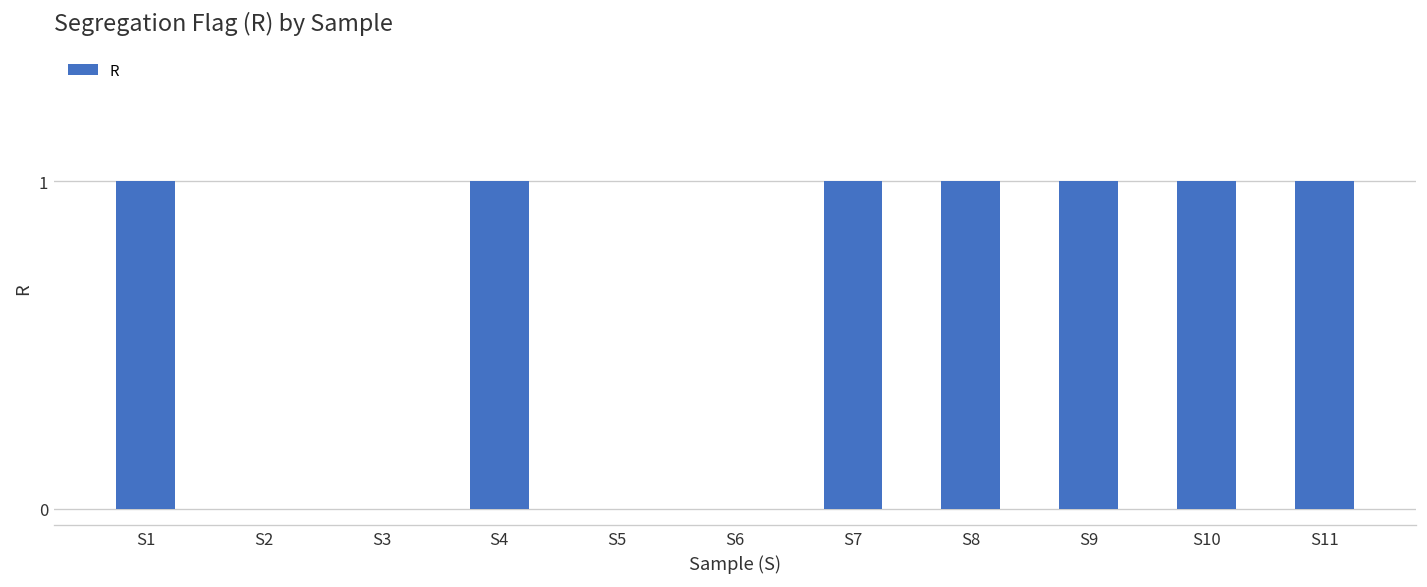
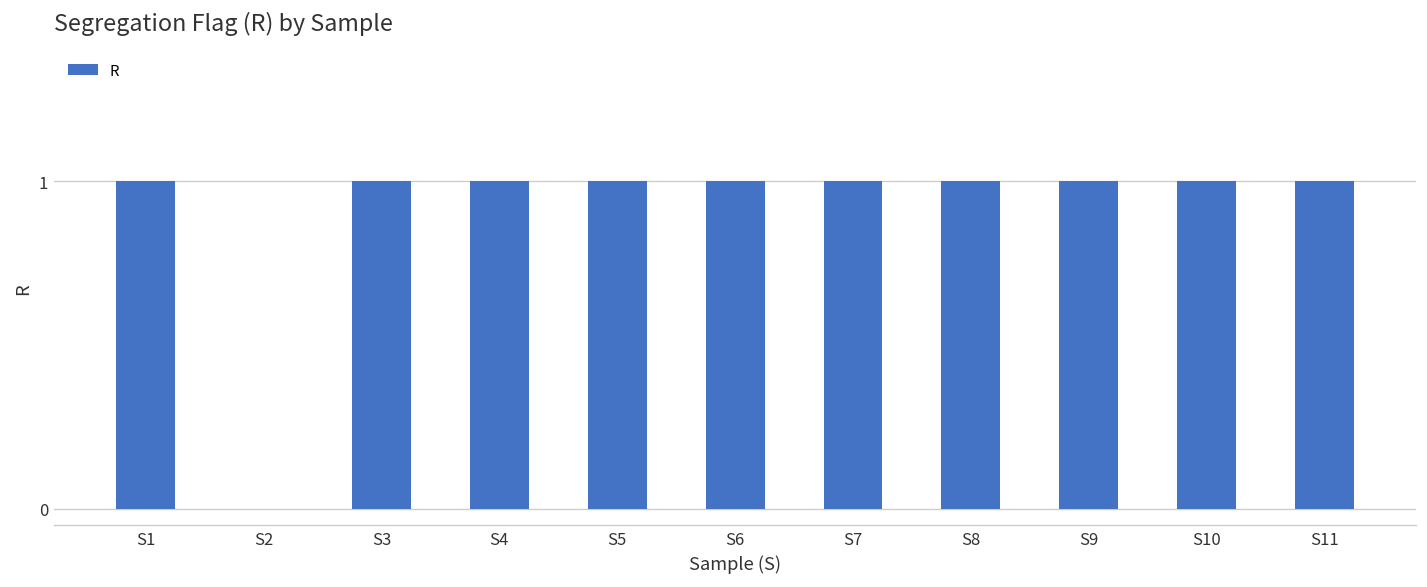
S3: 0 -> 1
S5: 0 -> 1
S6: 0 -> 1
